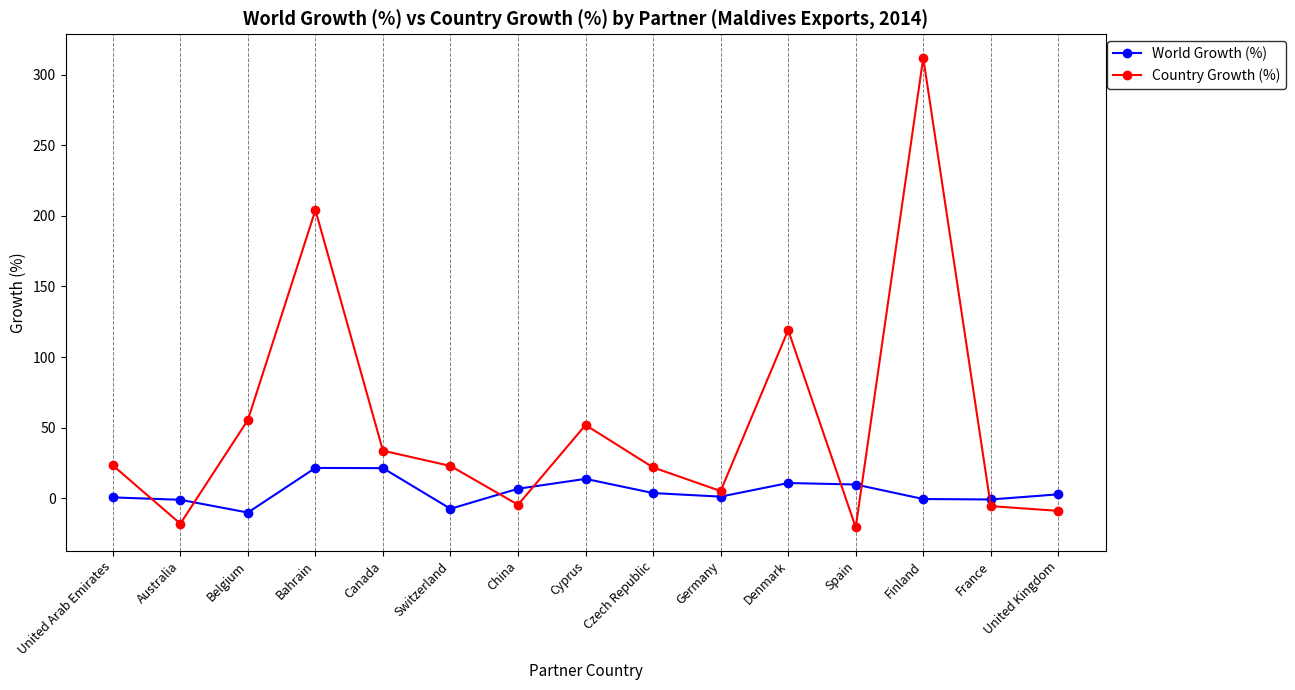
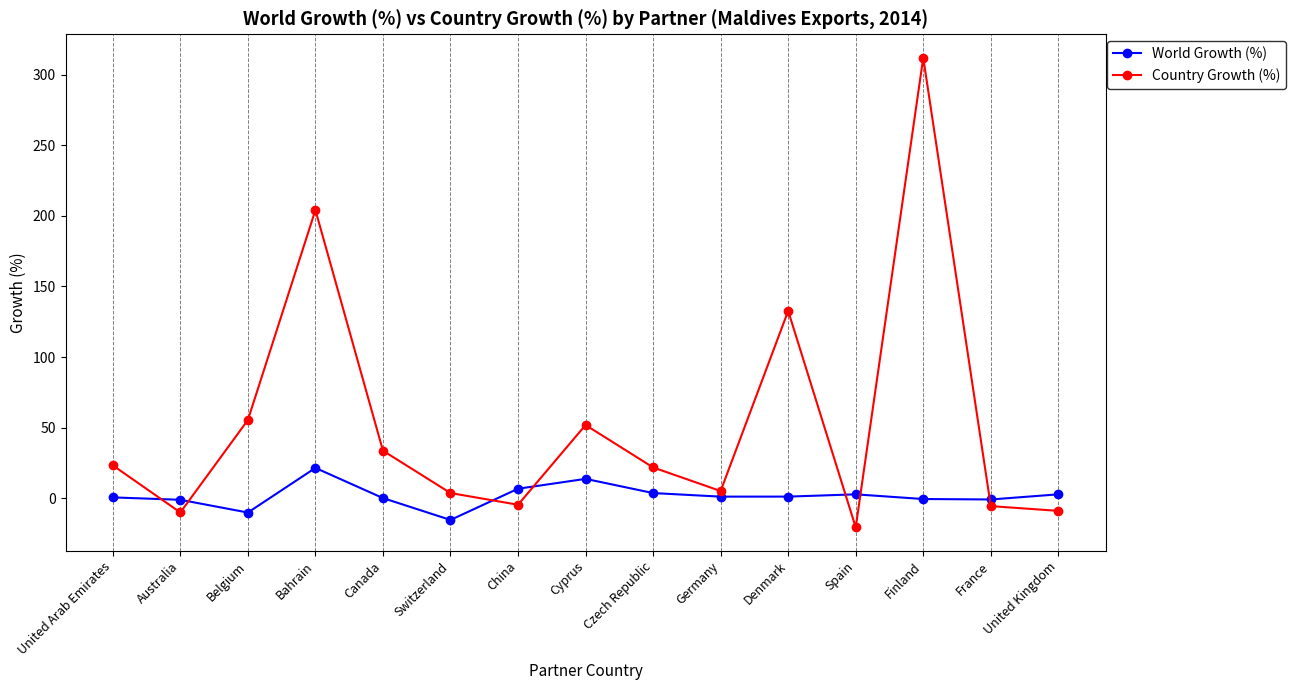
Country Growth (%), Australia: -18 -> -10
World Growth (%), Canada: 21 -> 0
World Growth (%), Switzerland: -7 -> -15
Country Growth (%), Switzerland: 23 -> 4
World Growth (%), Denmark: 11 -> 1
Country Growth (%), Denmark: 119 -> 133
World Growth (%), Spain: 10 -> 3
